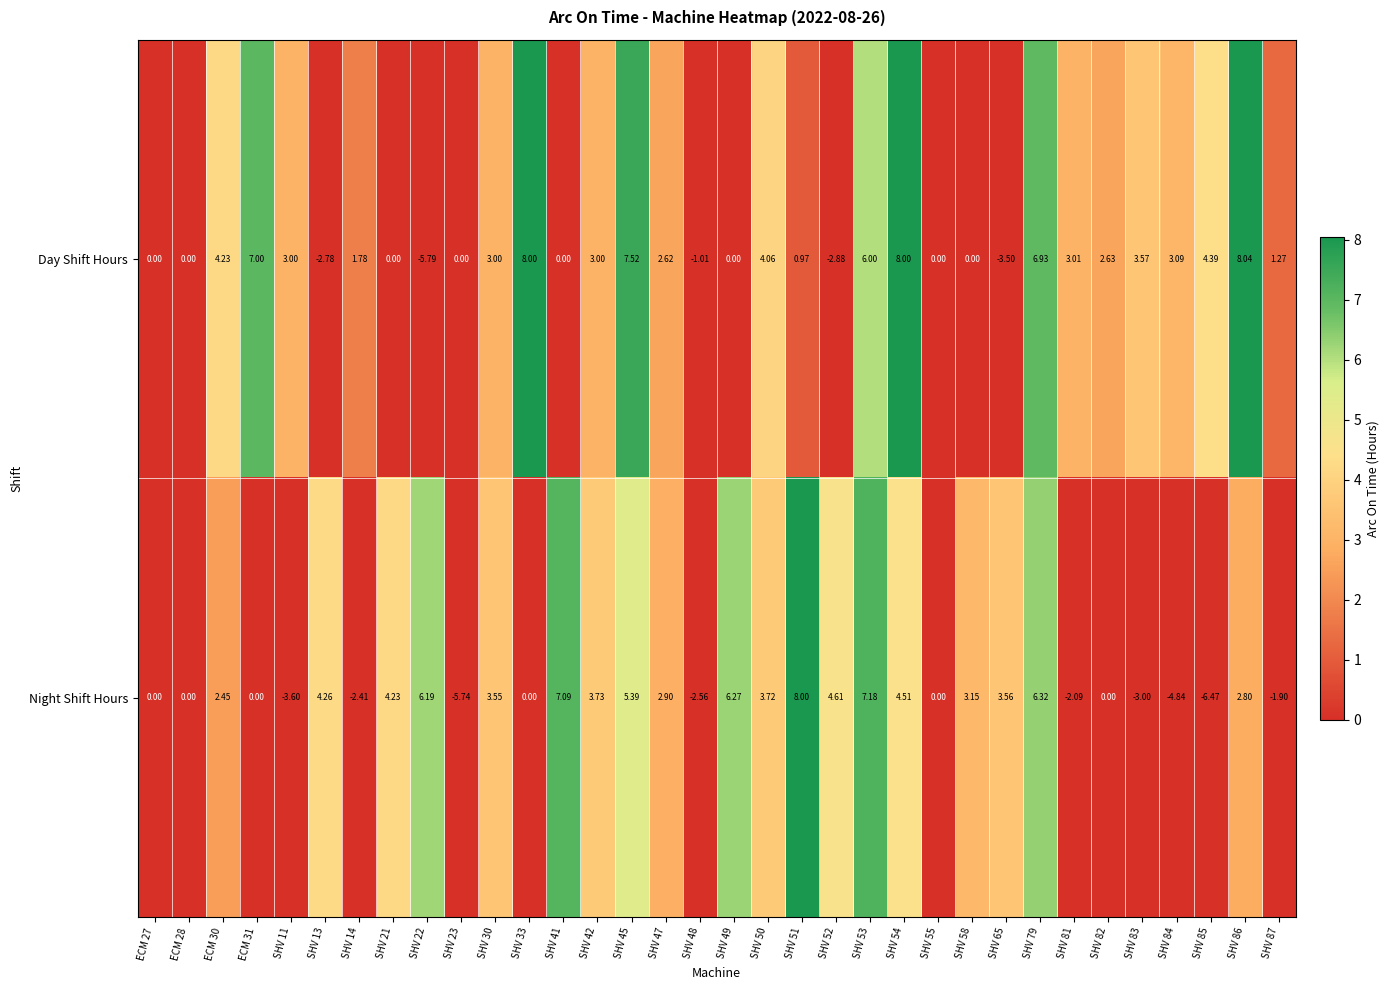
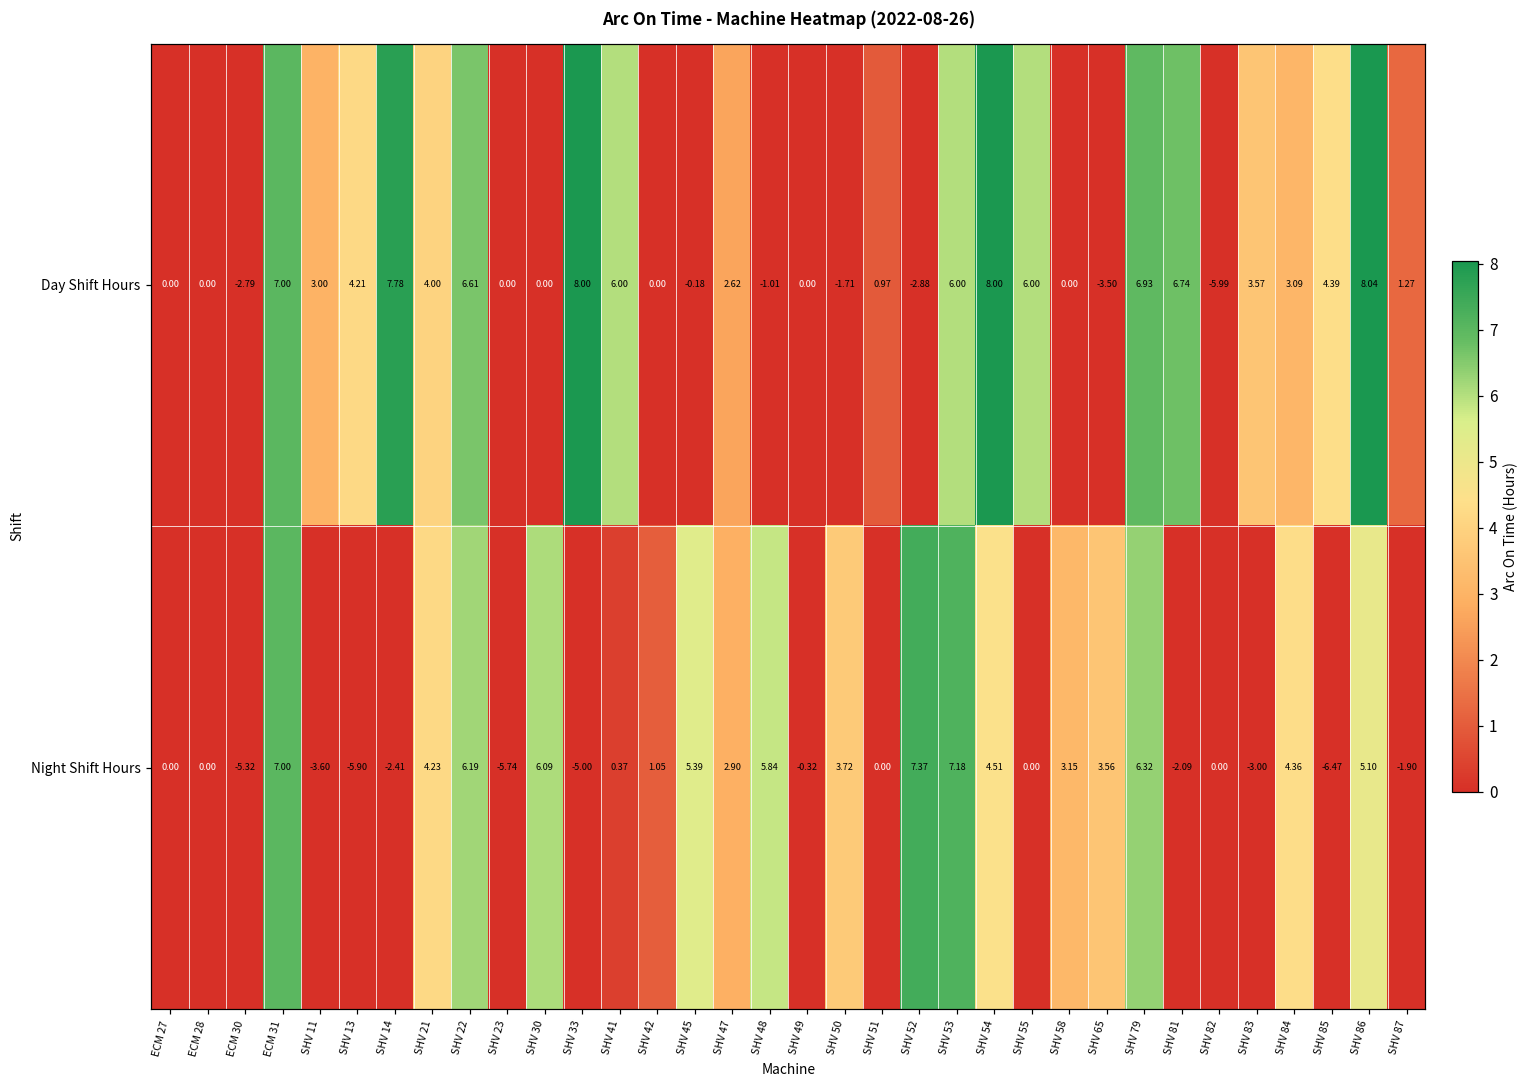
Day Shift Hours, ECM 30: 4.23 -> -2.79
Day Shift Hours, SHV 13: -2.78 -> 4.21
Day Shift Hours, SHV 14: 1.78 -> 7.78
Day Shift Hours, SHV 21: 0.00 -> 4.00
Day Shift Hours, SHV 22: -5.79 -> 6.61
Day Shift Hours, SHV 30: 3.00 -> 0.00
Day Shift Hours, SHV 41: 0.00 -> 6.00
Day Shift Hours, SHV 42: 3.00 -> 0.00
Day Shift Hours, SHV 45: 7.52 -> -0.18
Day Shift Hours, SHV 50: 4.06 -> -1.71
Day Shift Hours, SHV 55: 0.00 -> 6.00
Day Shift Hours, SHV 81: 3.01 -> 6.74
Day Shift Hours, SHV 82: 2.63 -> -5.99
Night Shift Hours, ECM 30: 2.45 -> -5.32
Night Shift Hours, ECM 31: 0.00 -> 7.00
Night Shift Hours, SHV 13: 4.26 -> -5.90
Night Shift Hours, SHV 30: 3.55 -> 6.09
Night Shift Hours, SHV 33: 0.00 -> -5.00
Night Shift Hours, SHV 41: 7.09 -> 0.37
Night Shift Hours, SHV 42: 3.73 -> 1.05
Night Shift Hours, SHV 48: -2.56 -> 5.84
Night Shift Hours, SHV 49: 6.27 -> -0.32
Night Shift Hours, SHV 51: 8.00 -> 0.00
Night Shift Hours, SHV 52: 4.61 -> 7.37
Night Shift Hours, SHV 84: -4.84 -> 4.36
Night Shift Hours, SHV 86: 2.80 -> 5.10
